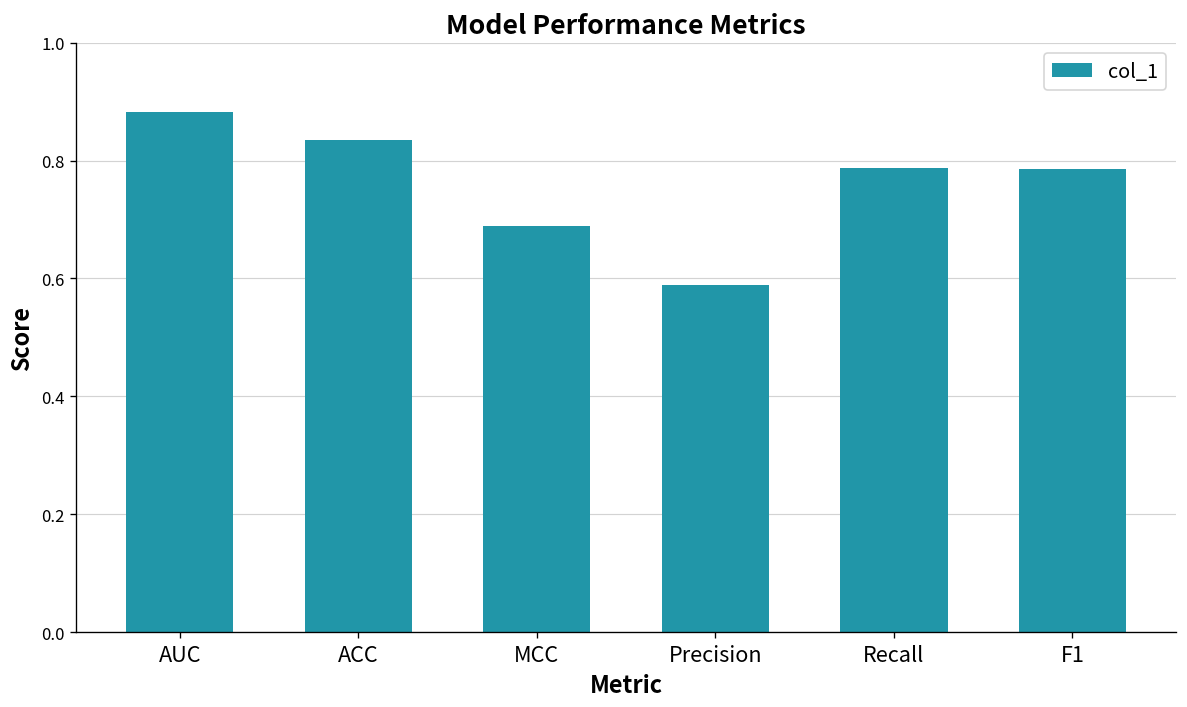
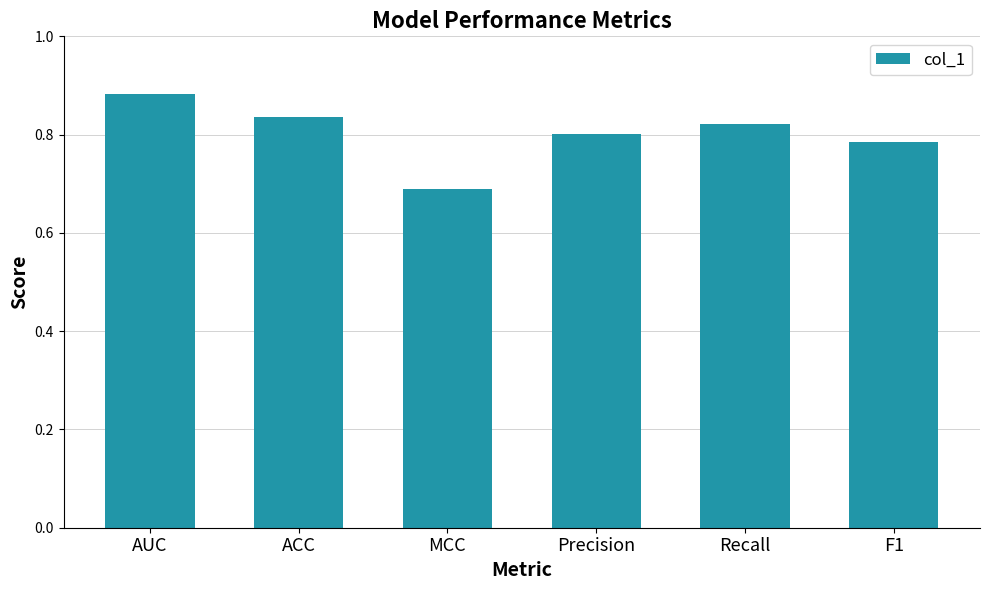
Precision: 0.59 -> 0.80
Recall: 0.79 -> 0.82
